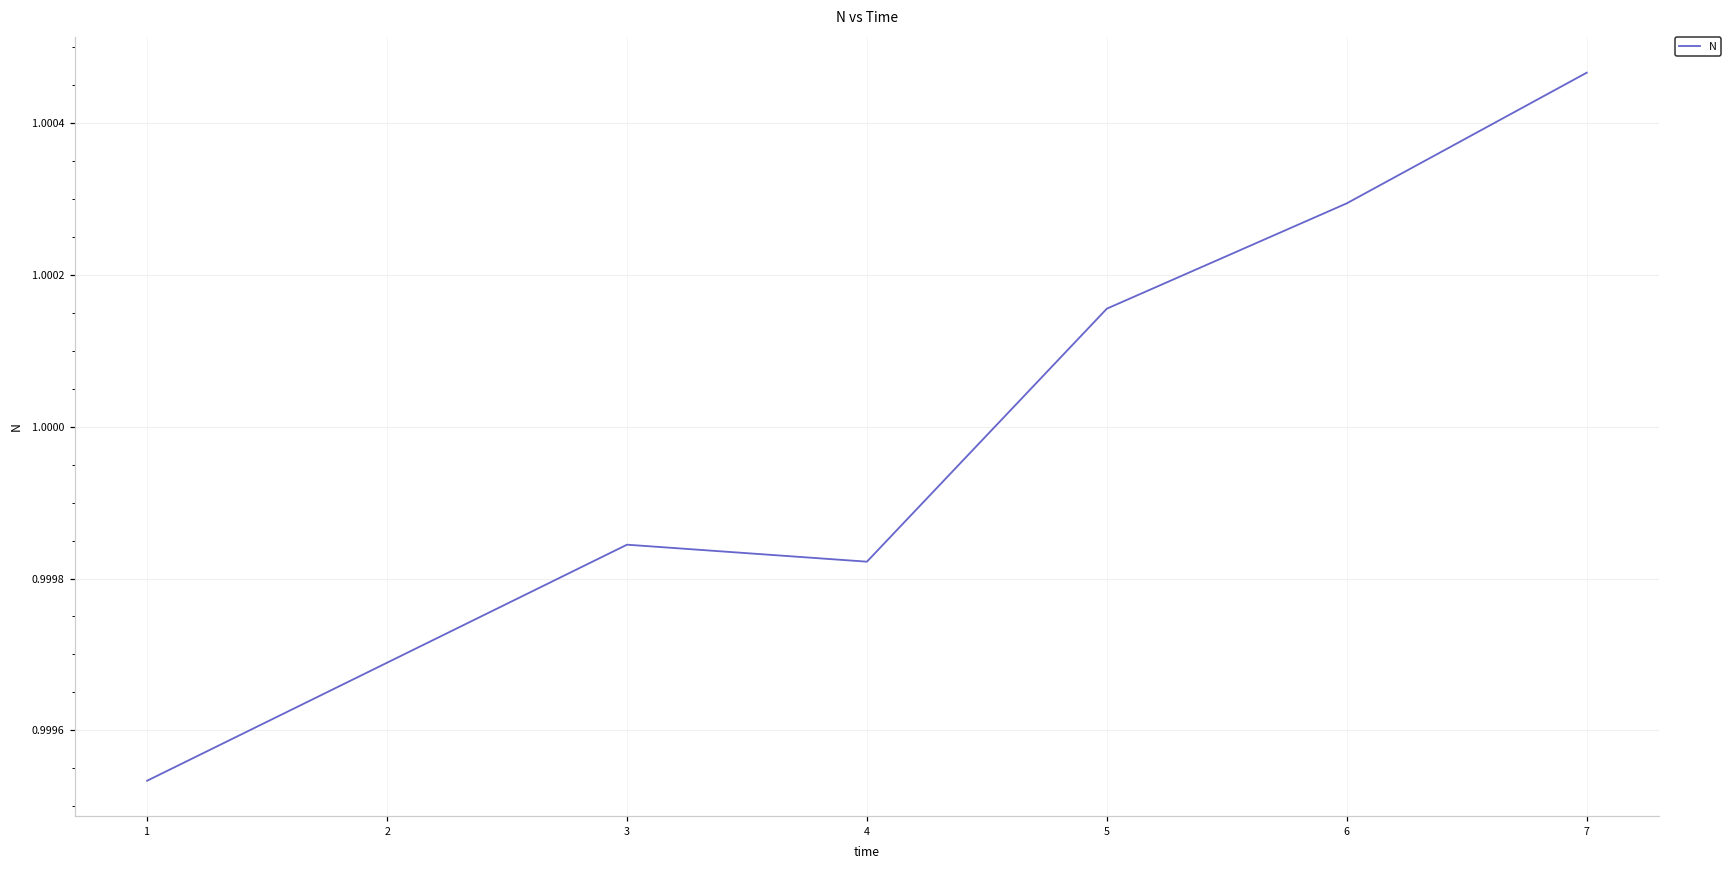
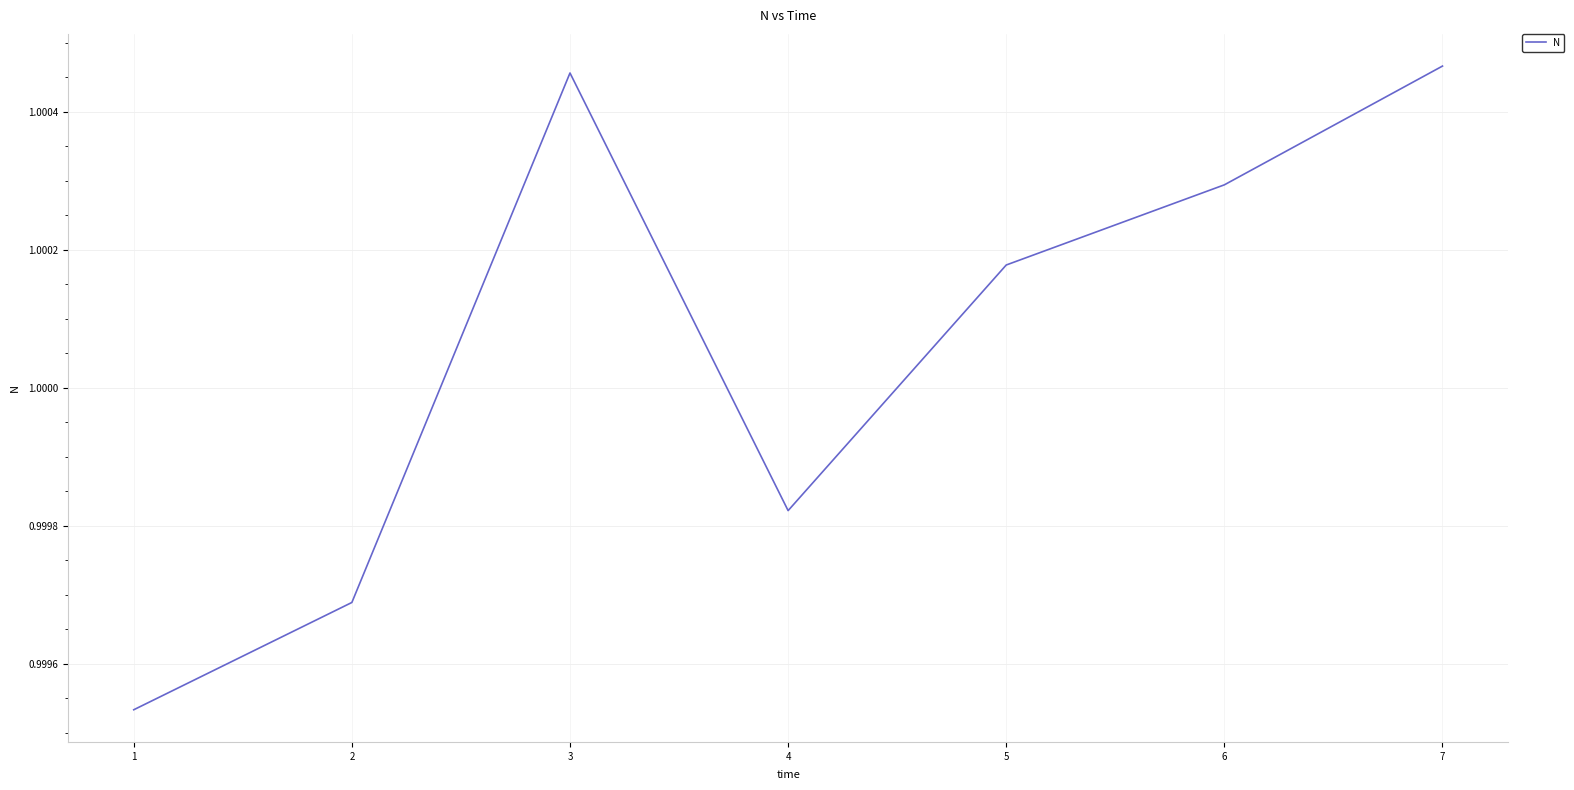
3: 0.99984 -> 1.00046
5: 1.00016 -> 1.00018
